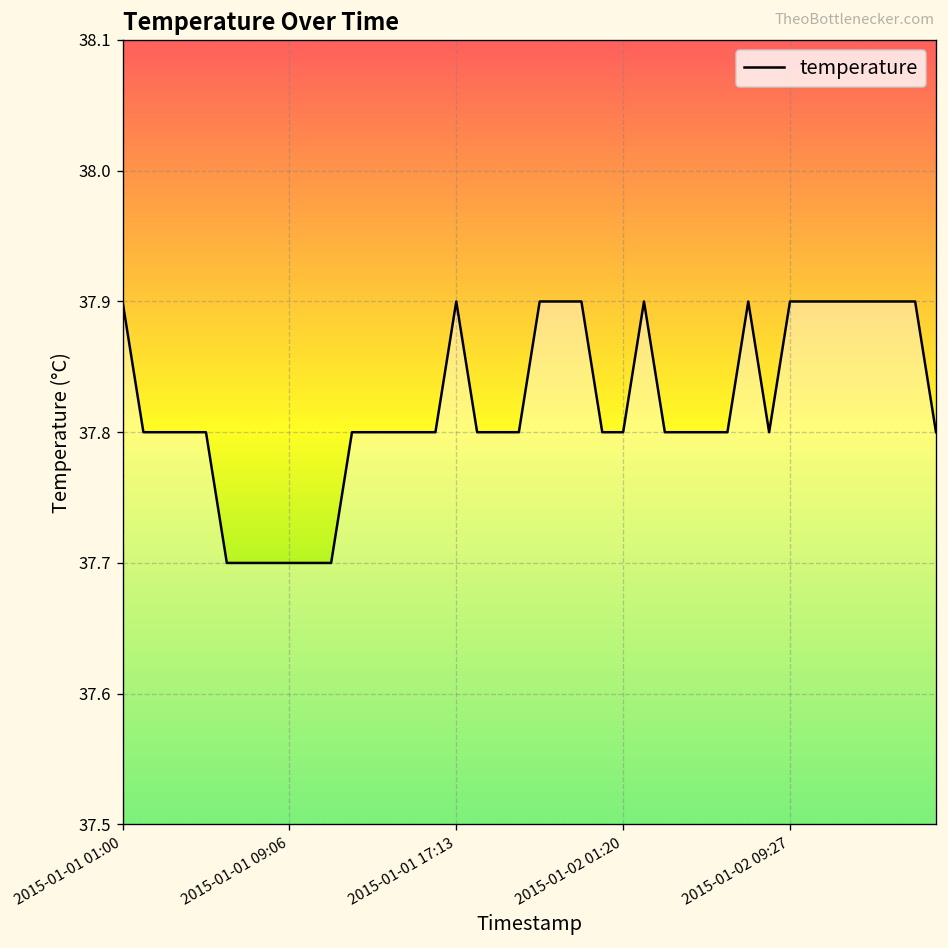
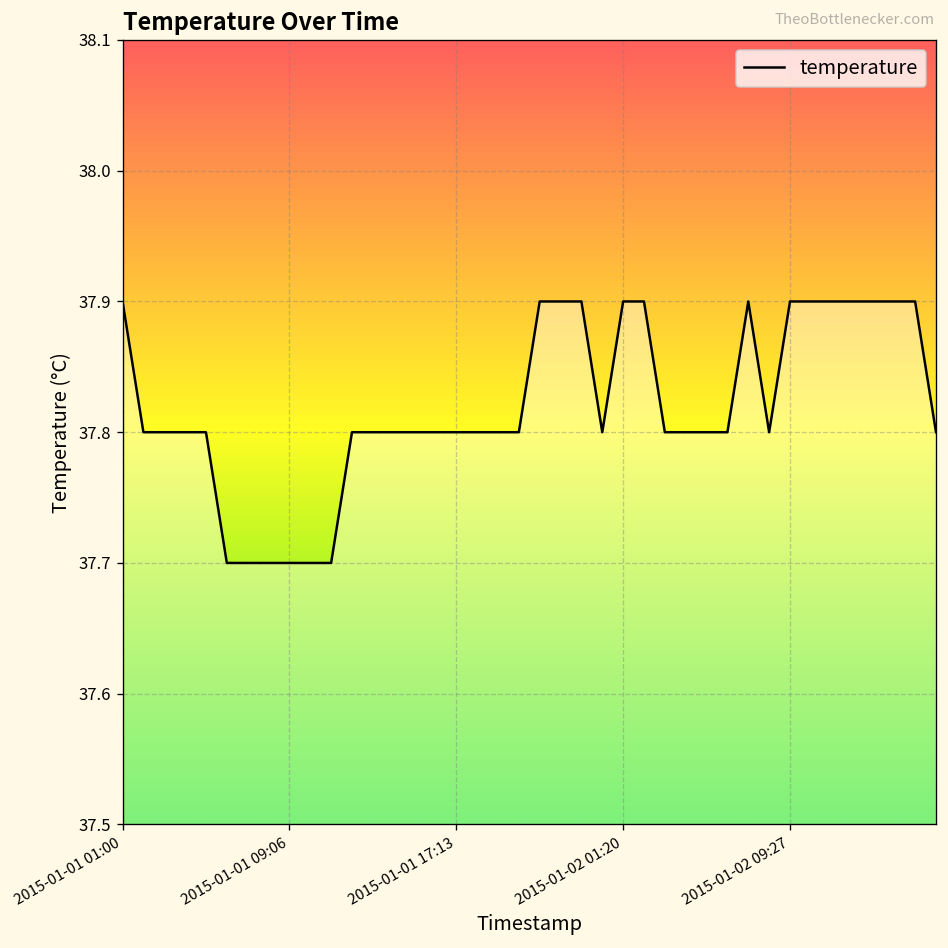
2015-01-01 17:13: 37.9 -> 37.8
2015-01-02 01:20: 37.8 -> 37.9
